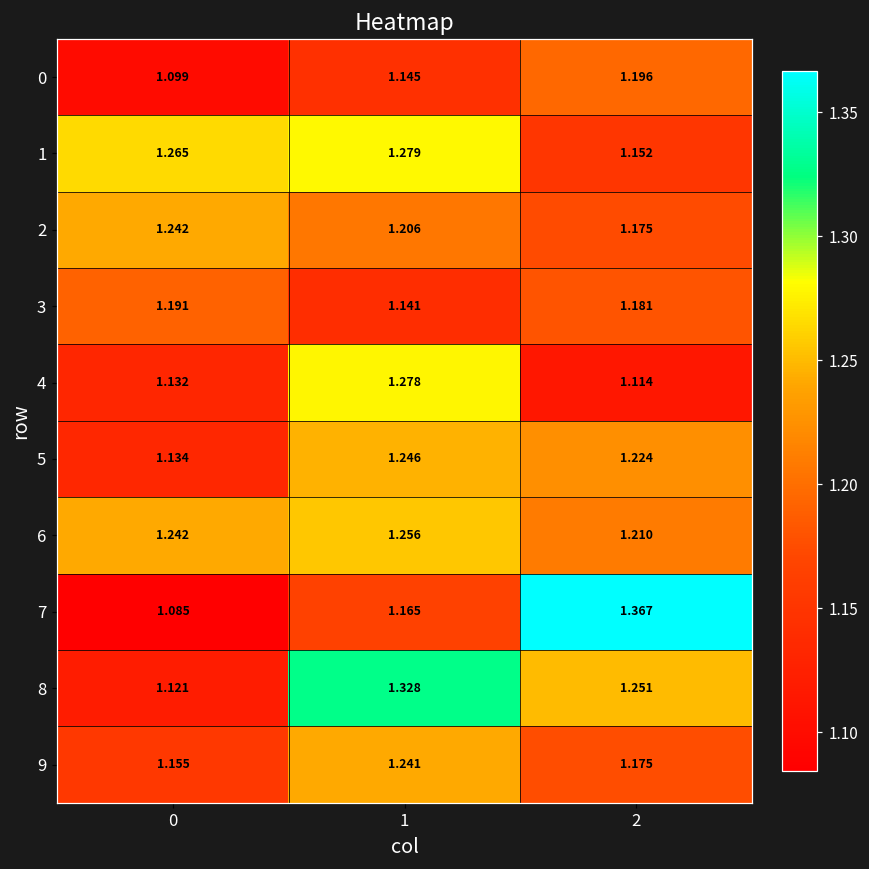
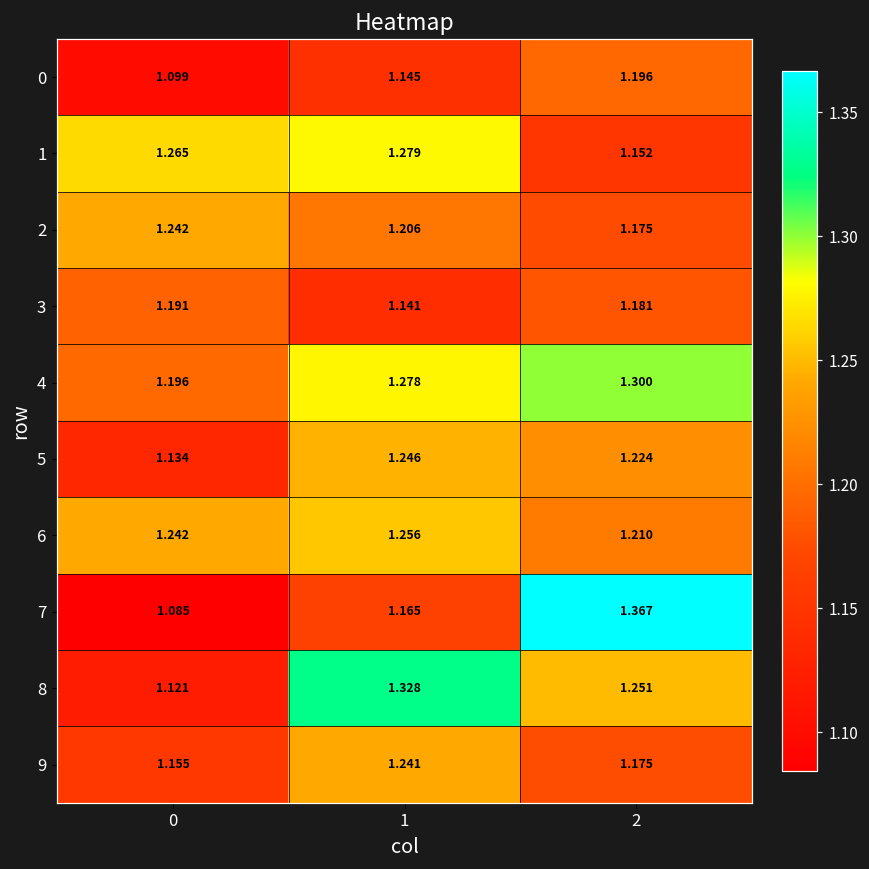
4, 0: 1.132 -> 1.196
4, 2: 1.114 -> 1.300
